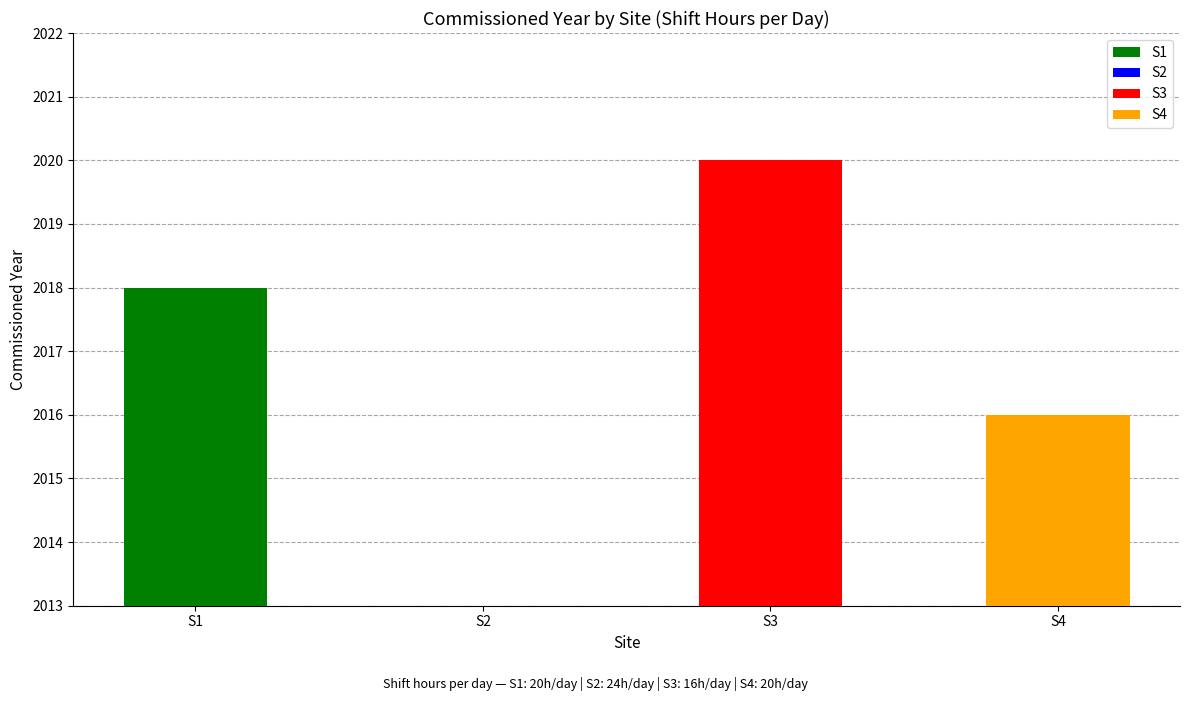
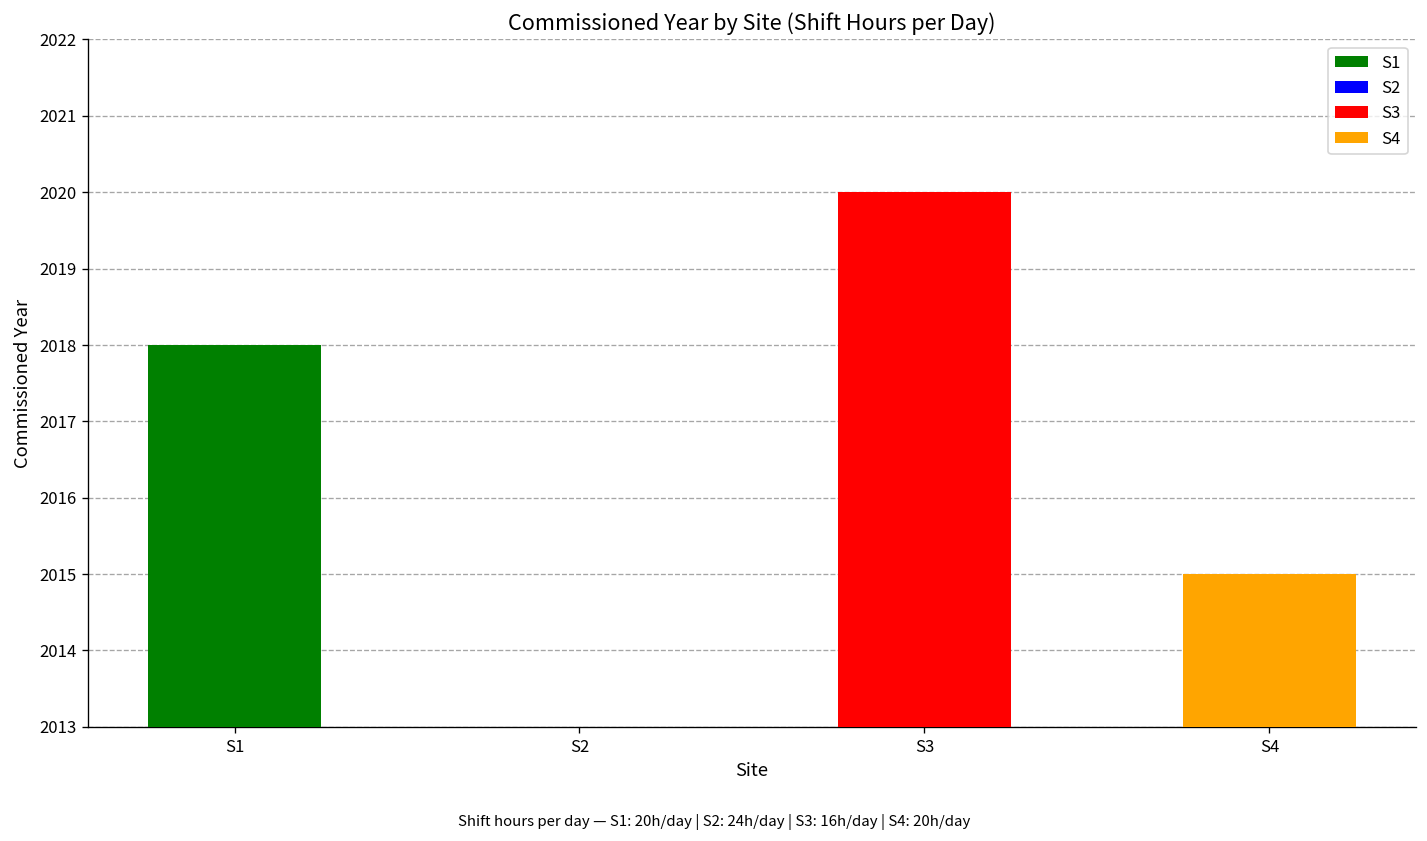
S4: 2016 -> 2015
